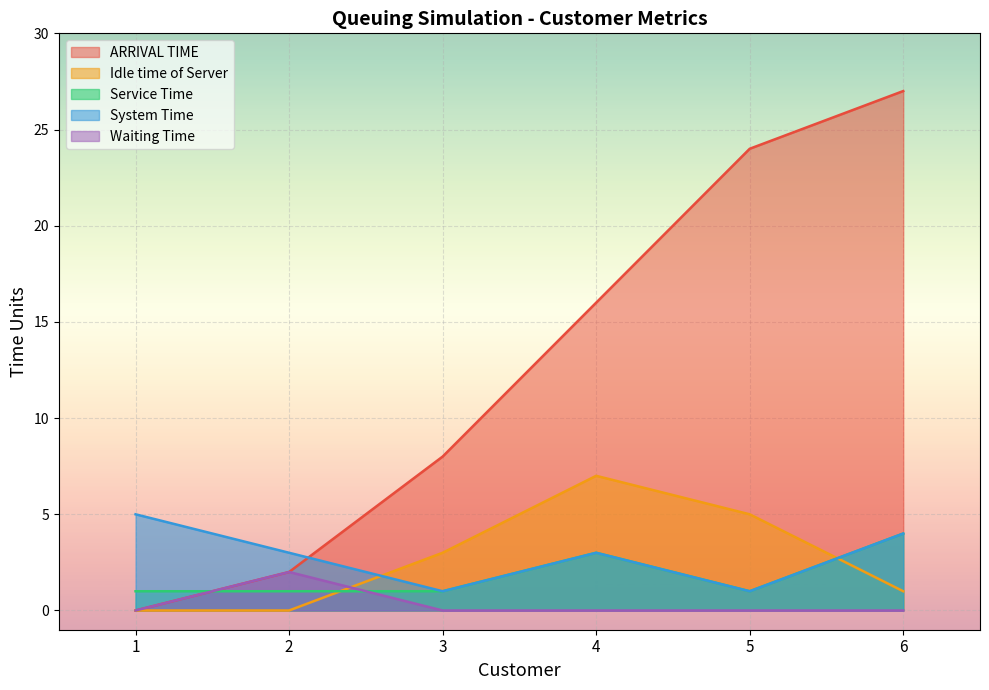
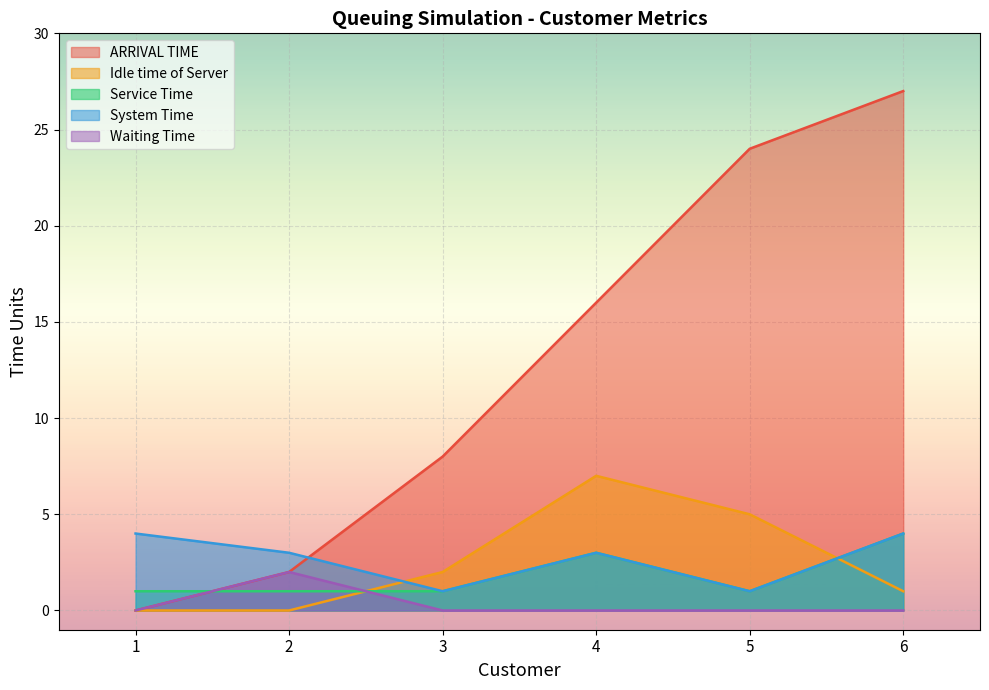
System Time, 1: 5 -> 4
Idle time of Server, 3: 3 -> 2
